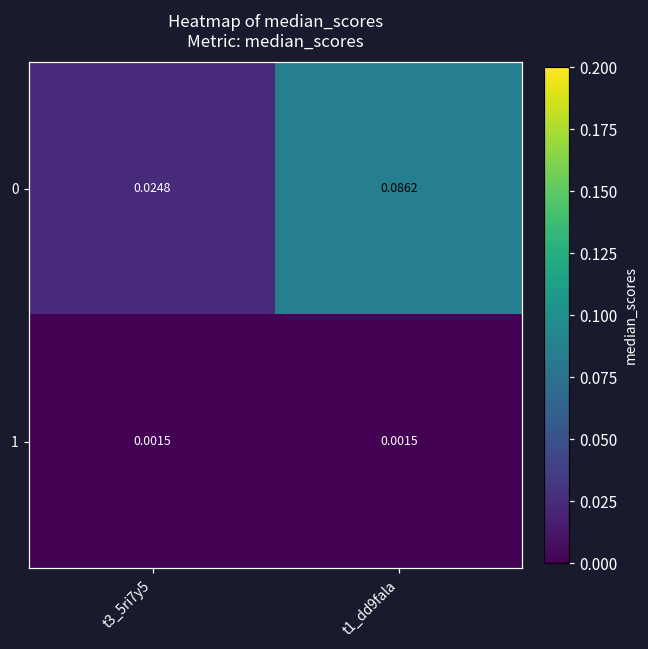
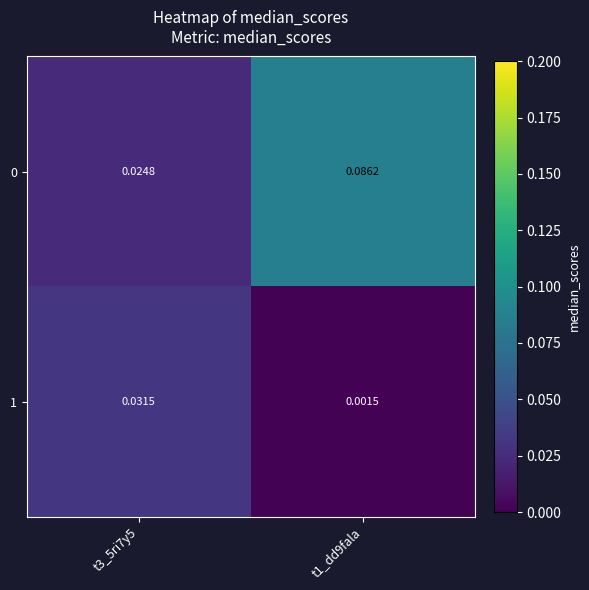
1, t3_5ri7y5: 0.0015 -> 0.0315
